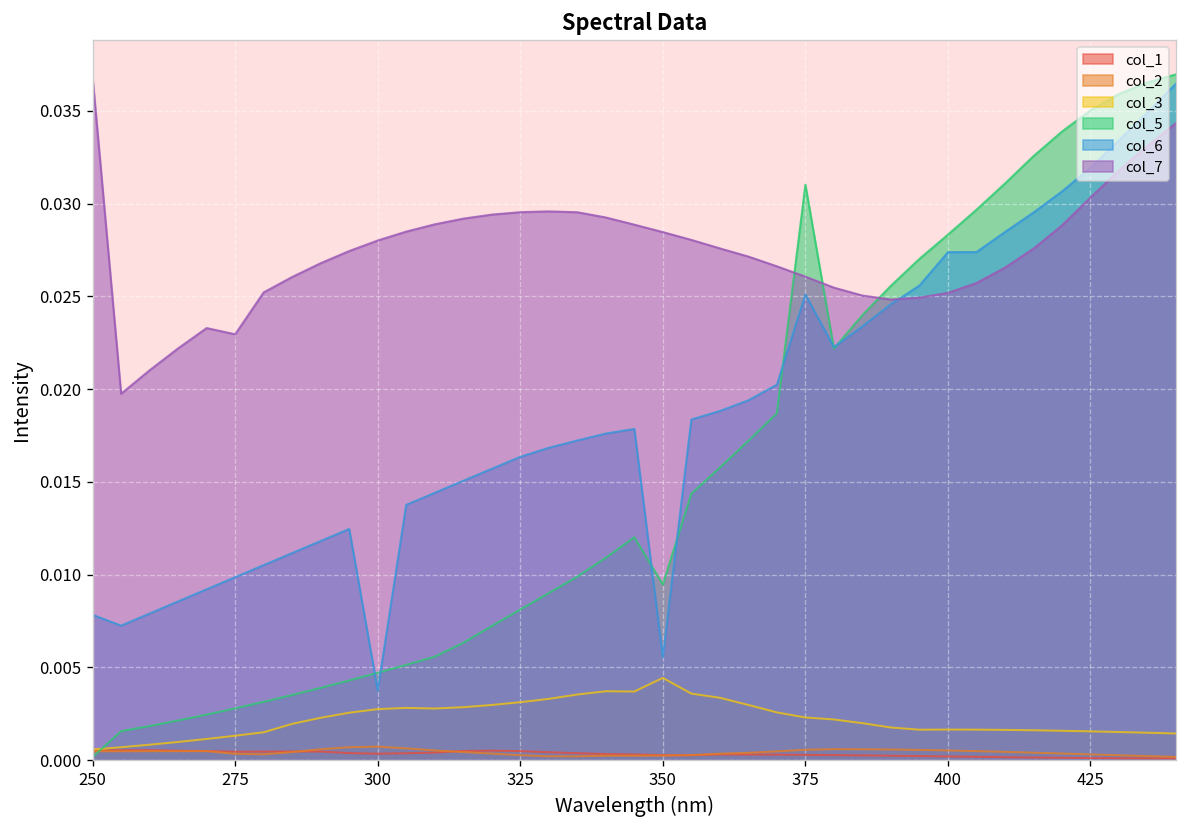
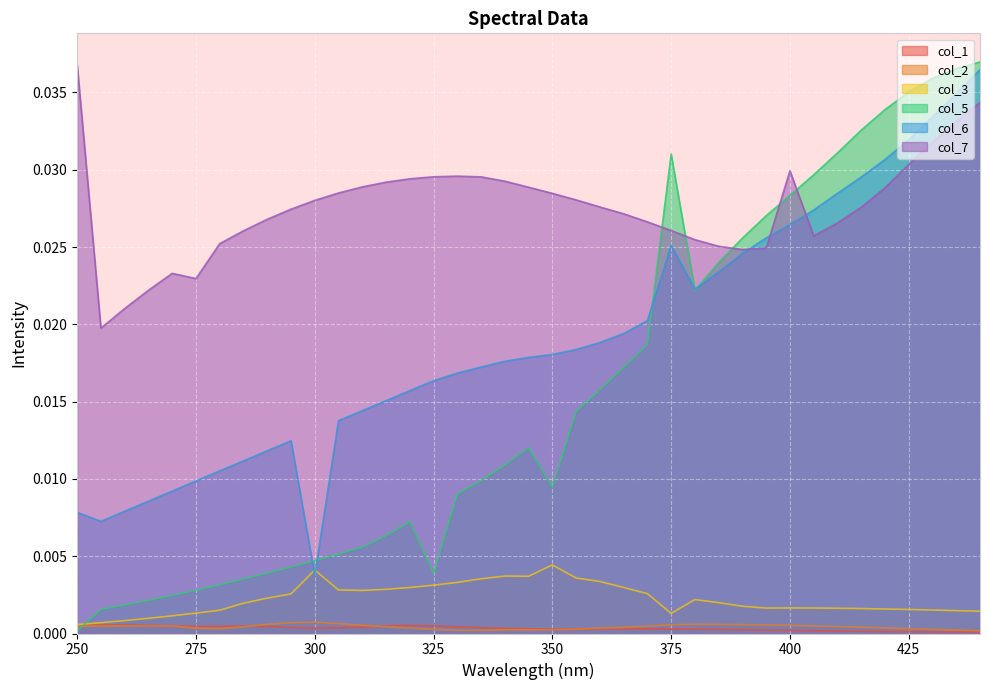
col_3, 300: 0.0028 -> 0.0041
col_5, 325: 0.0081 -> 0.0039
col_6, 350: 0.0055 -> 0.0181
col_3, 375: 0.0023 -> 0.0013
col_6, 400: 0.0274 -> 0.0265
col_7, 400: 0.0252 -> 0.0299
